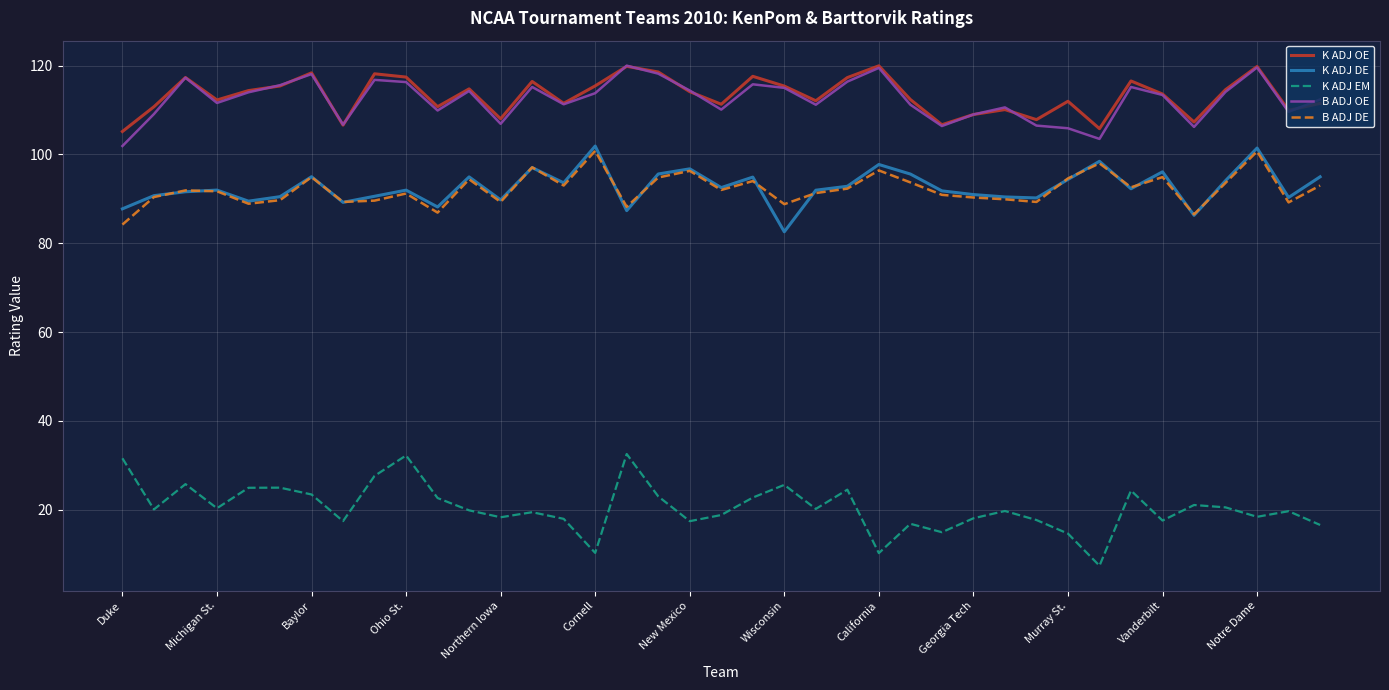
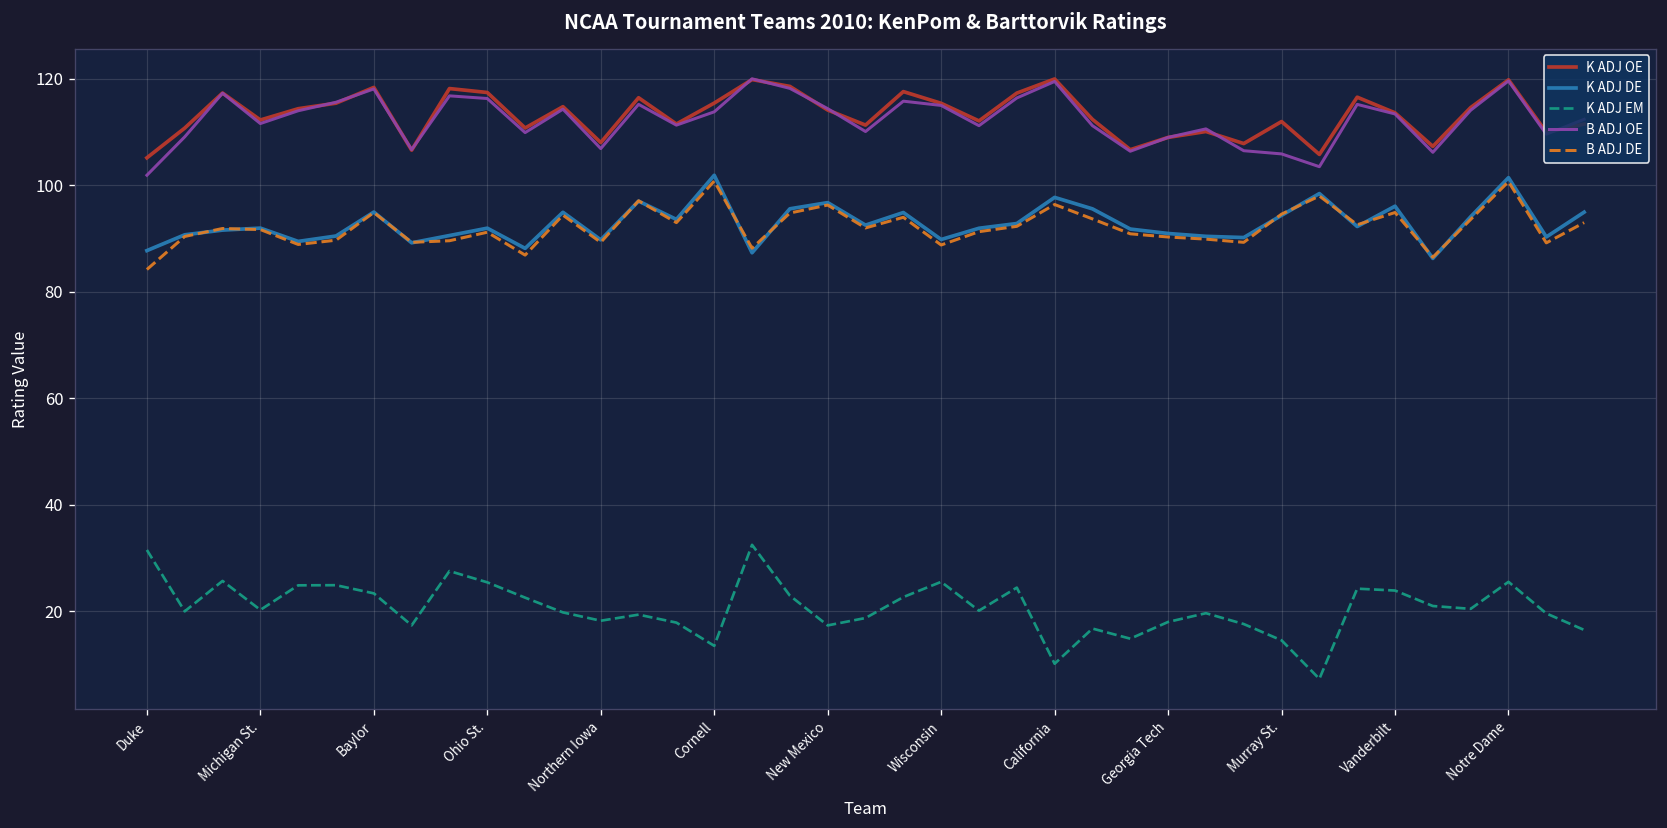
K ADJ EM, Ohio St.: 32 -> 25
K ADJ EM, Cornell: 10 -> 14
K ADJ DE, Wisconsin: 83 -> 90
K ADJ EM, Vanderbilt: 18 -> 24
K ADJ EM, Notre Dame: 18 -> 26
